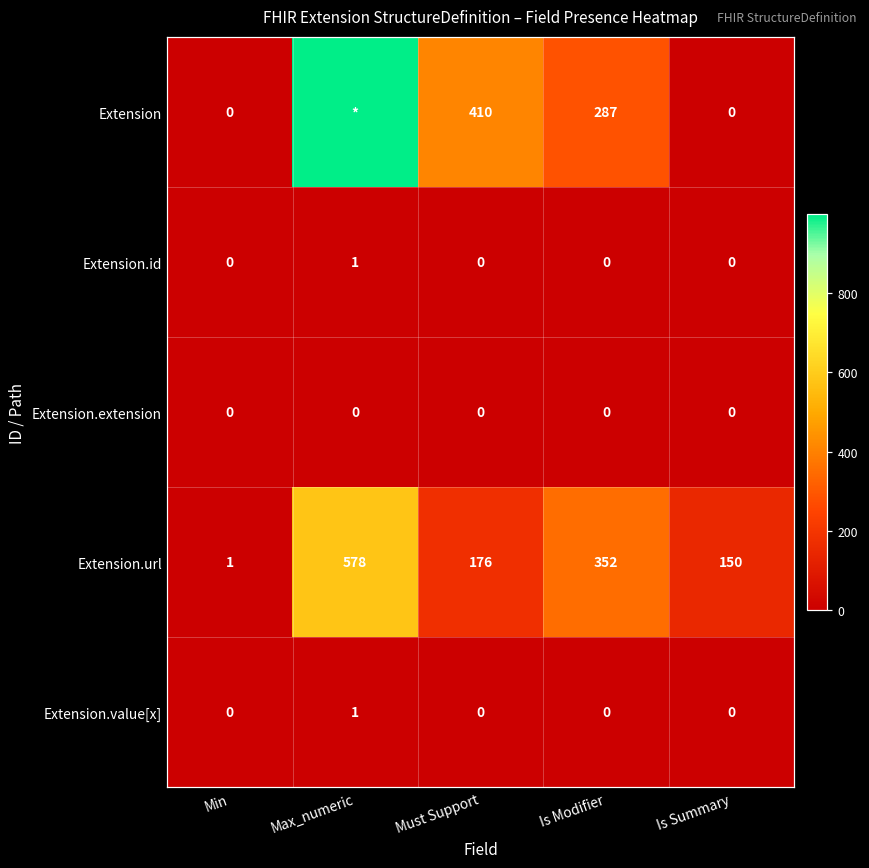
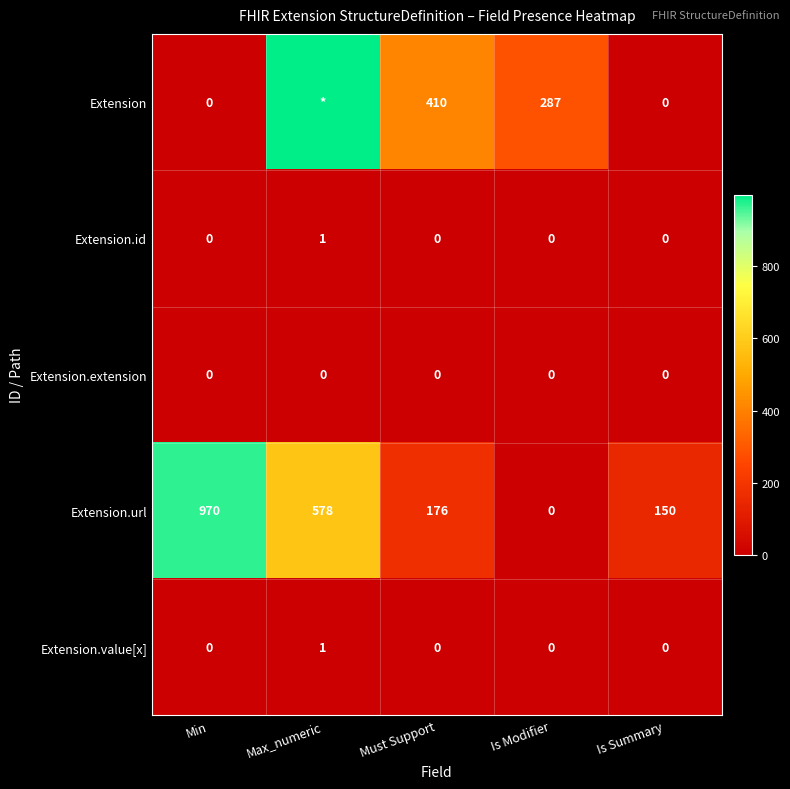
Extension.url, Min: 1 -> 970
Extension.url, Is Modifier: 352 -> 0
